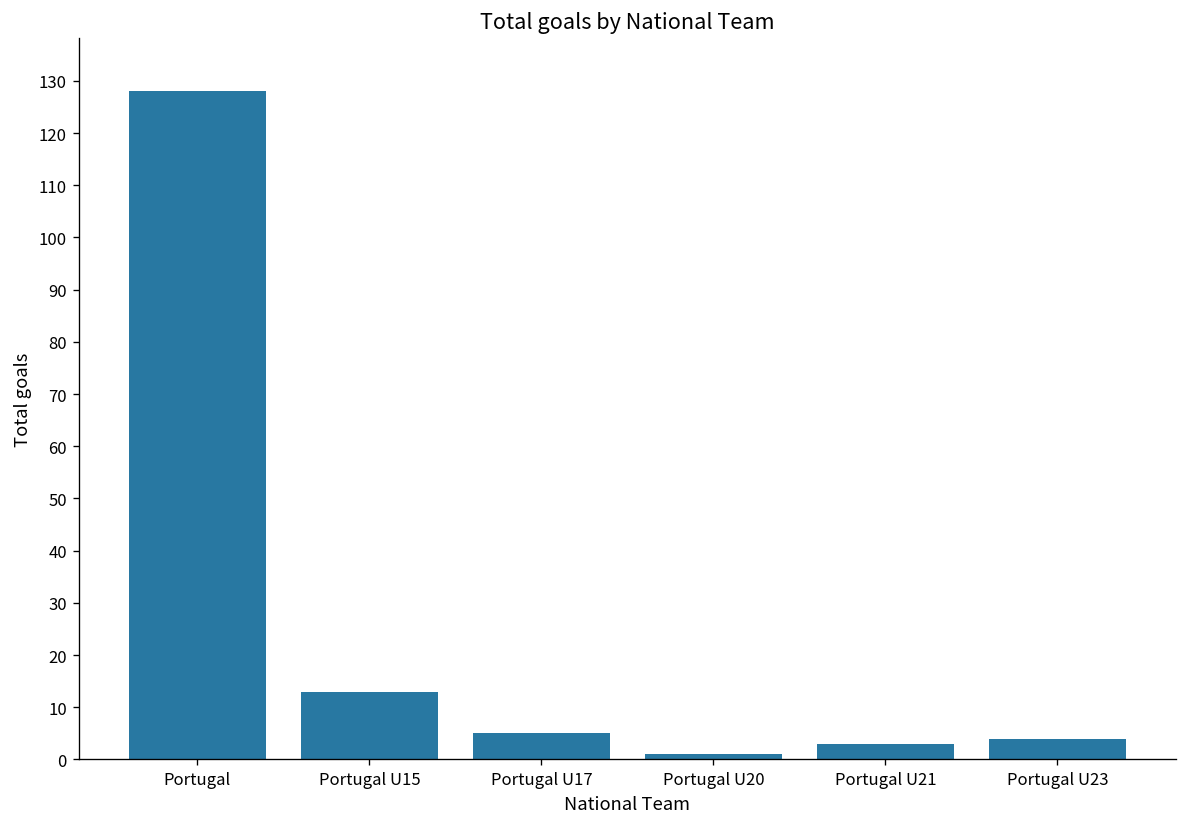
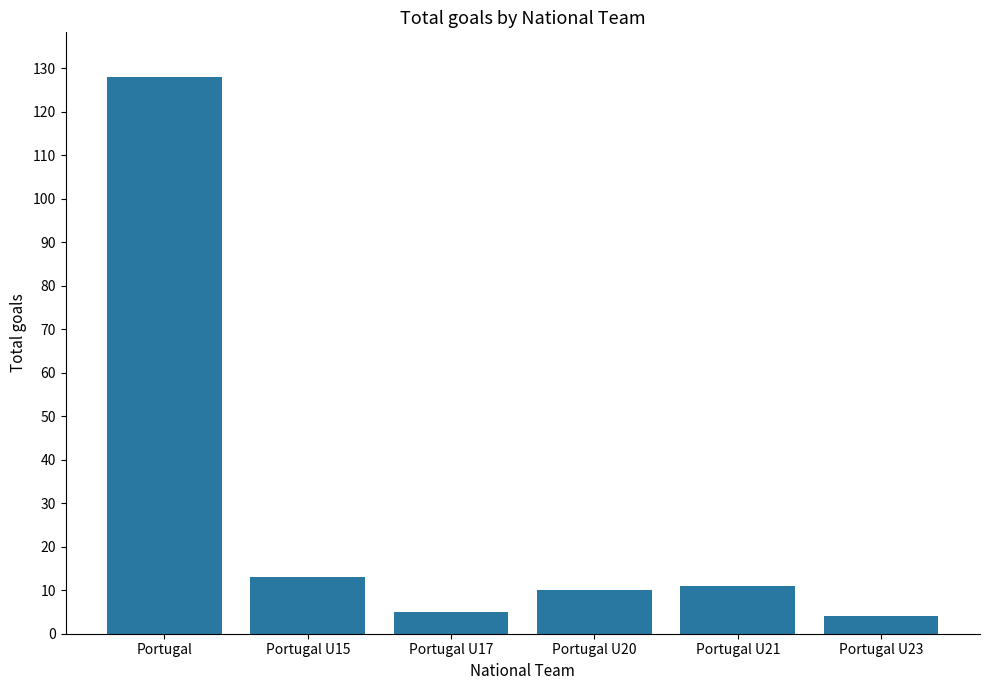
Portugal U20: 1 -> 10
Portugal U21: 3 -> 11
